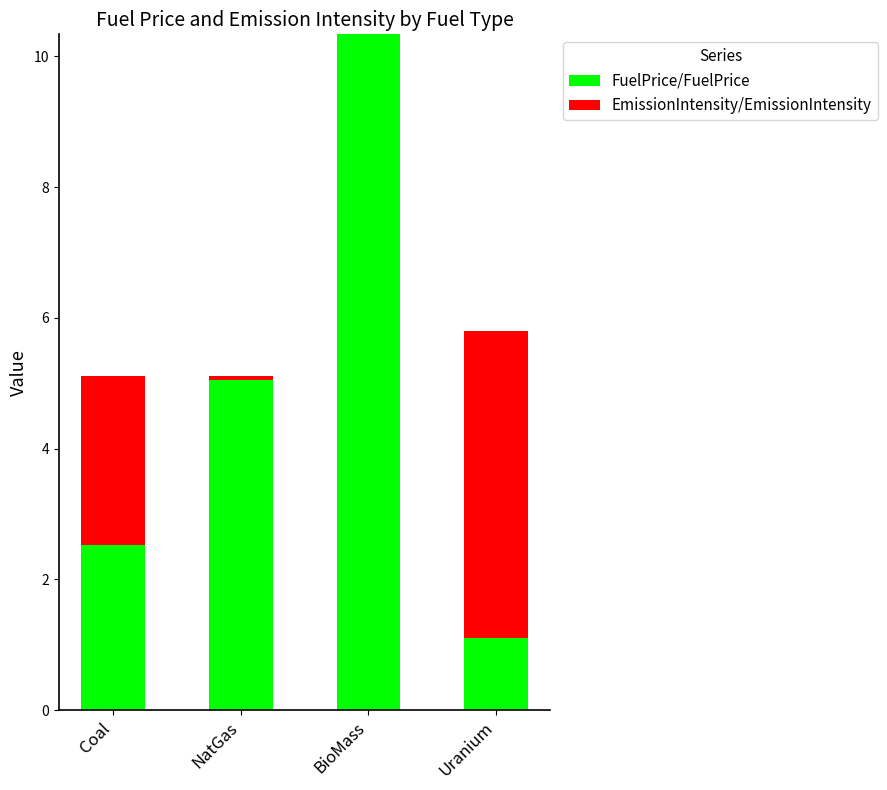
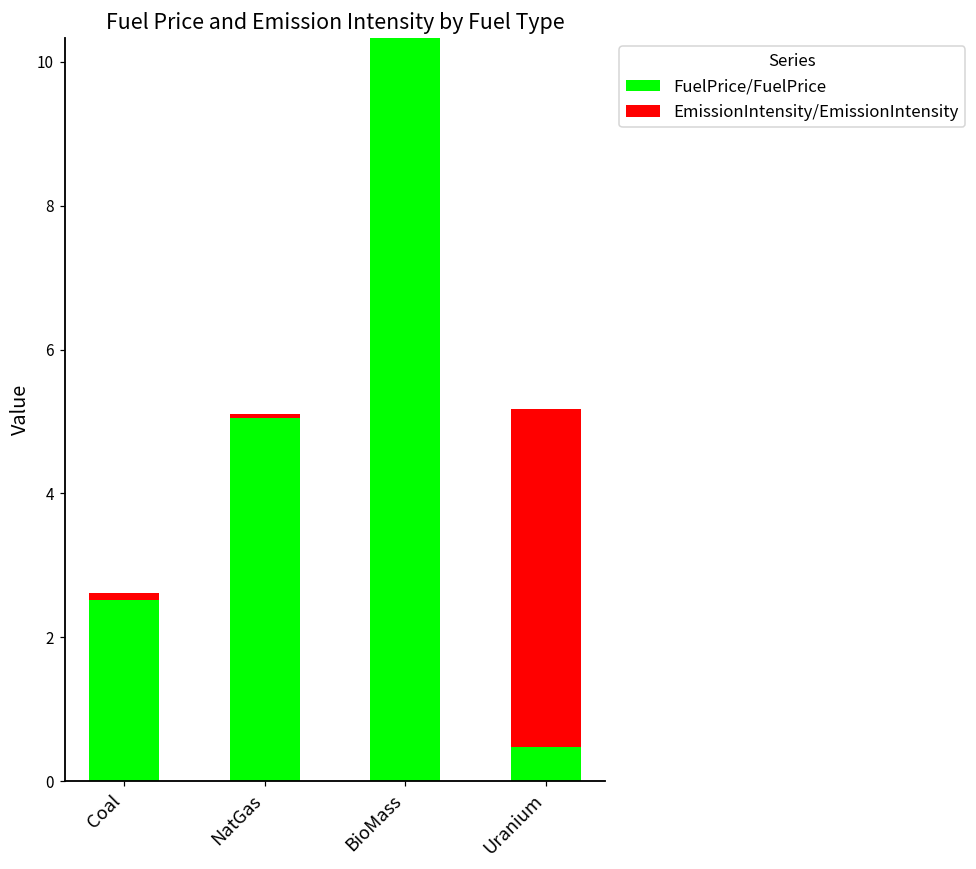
EmissionIntensity/EmissionIntensity, Coal: 2.6 -> 0.1
FuelPrice/FuelPrice, Uranium: 1.1 -> 0.5
